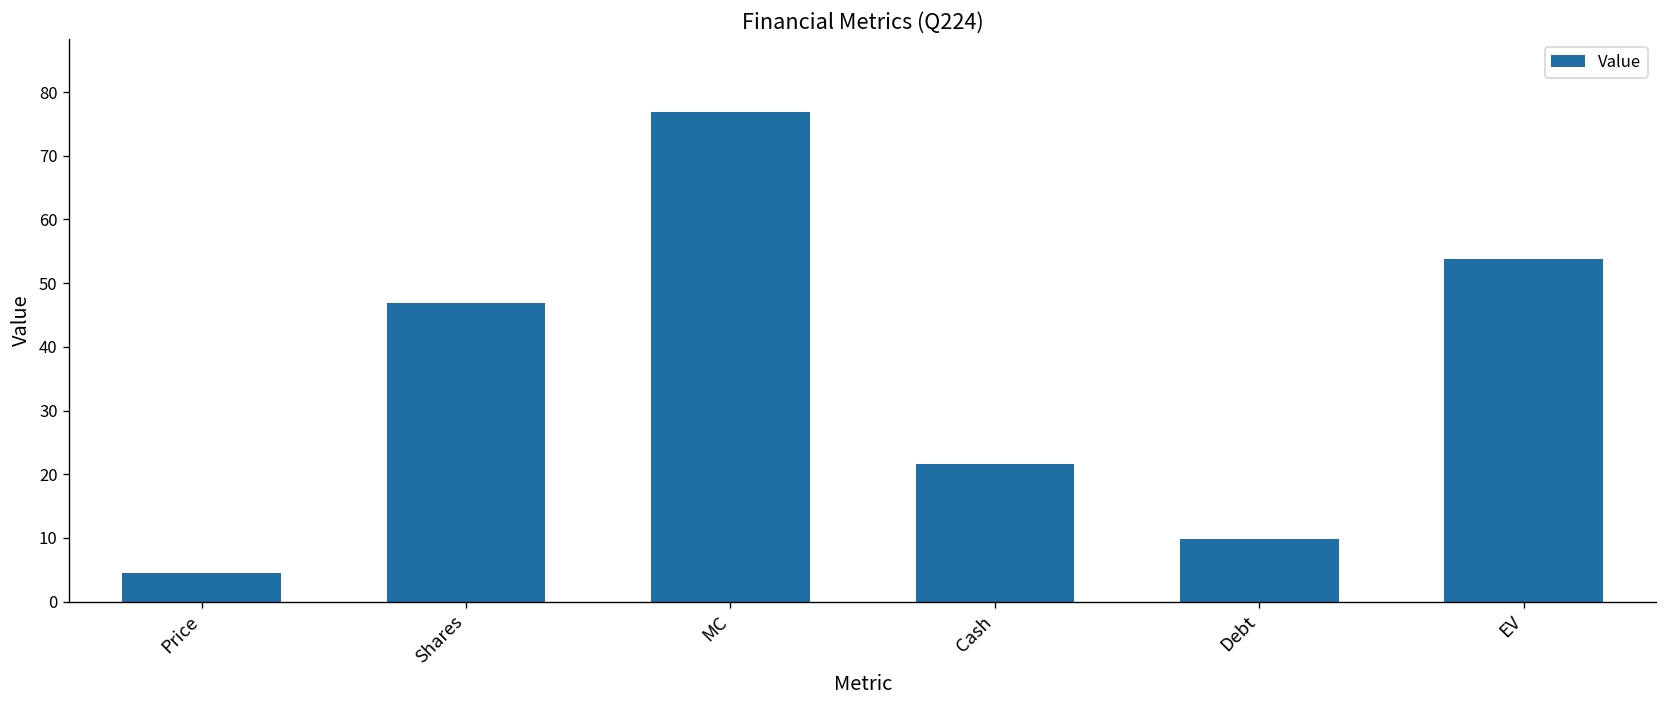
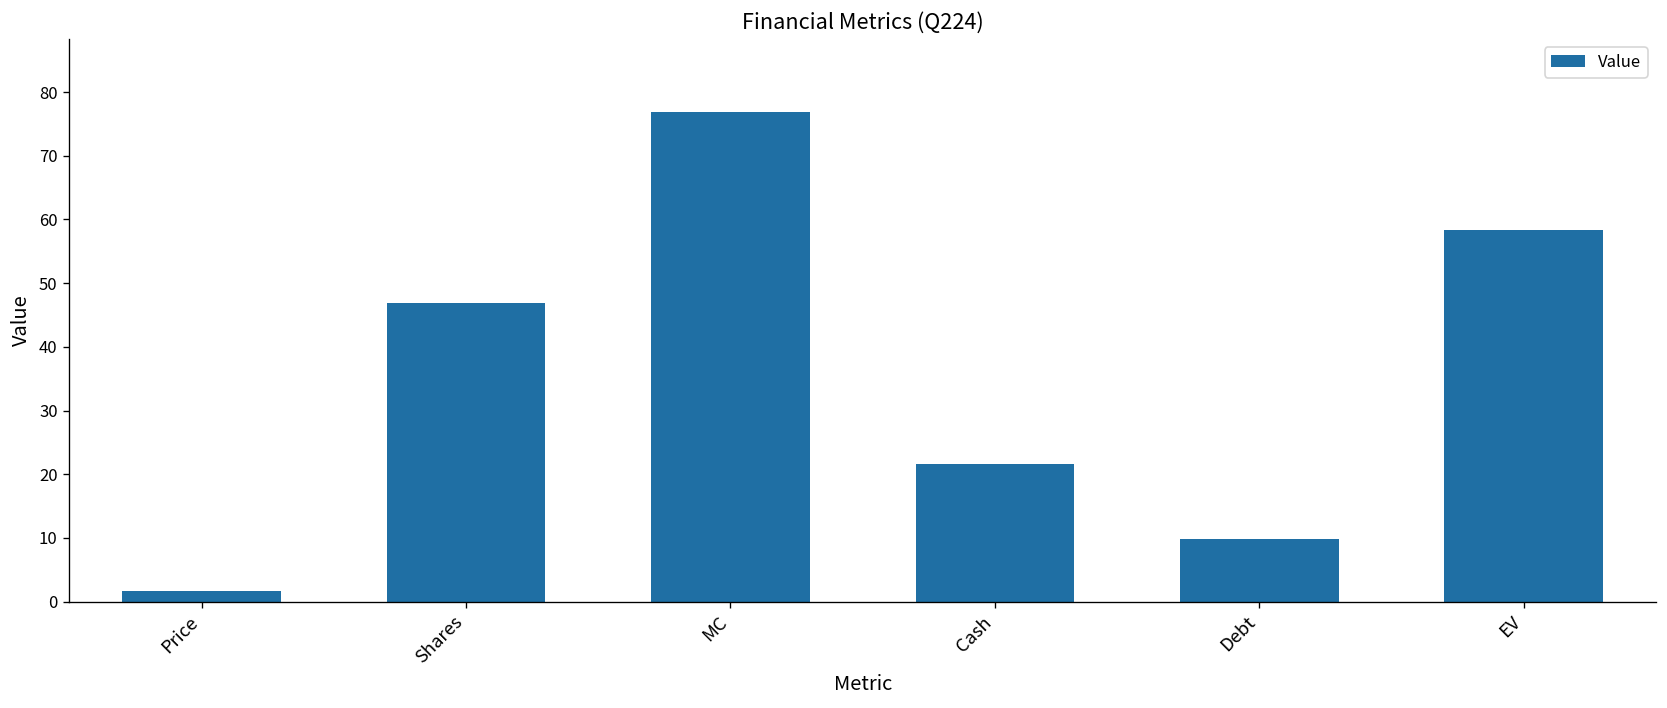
Price: 5 -> 2
EV: 54 -> 58
